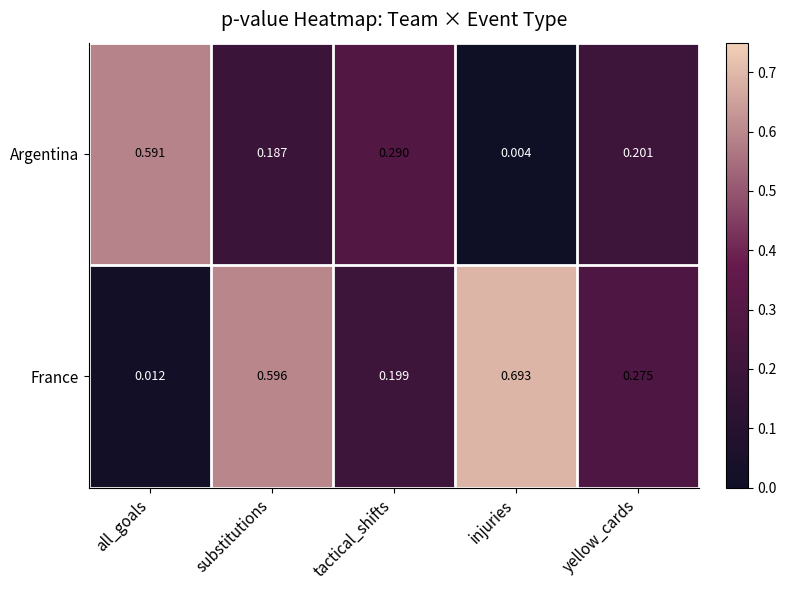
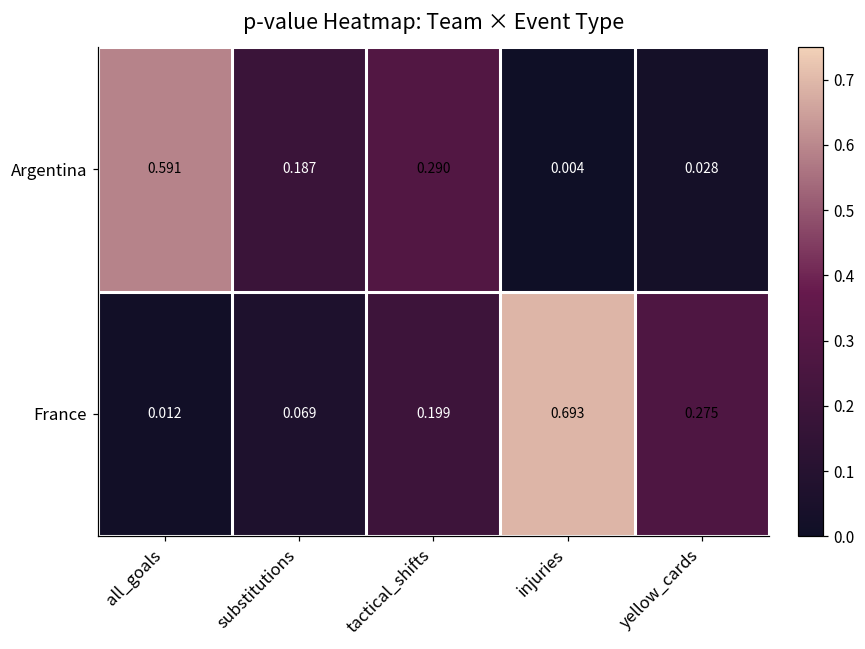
Argentina, yellow_cards: 0.201 -> 0.028
France, substitutions: 0.596 -> 0.069
